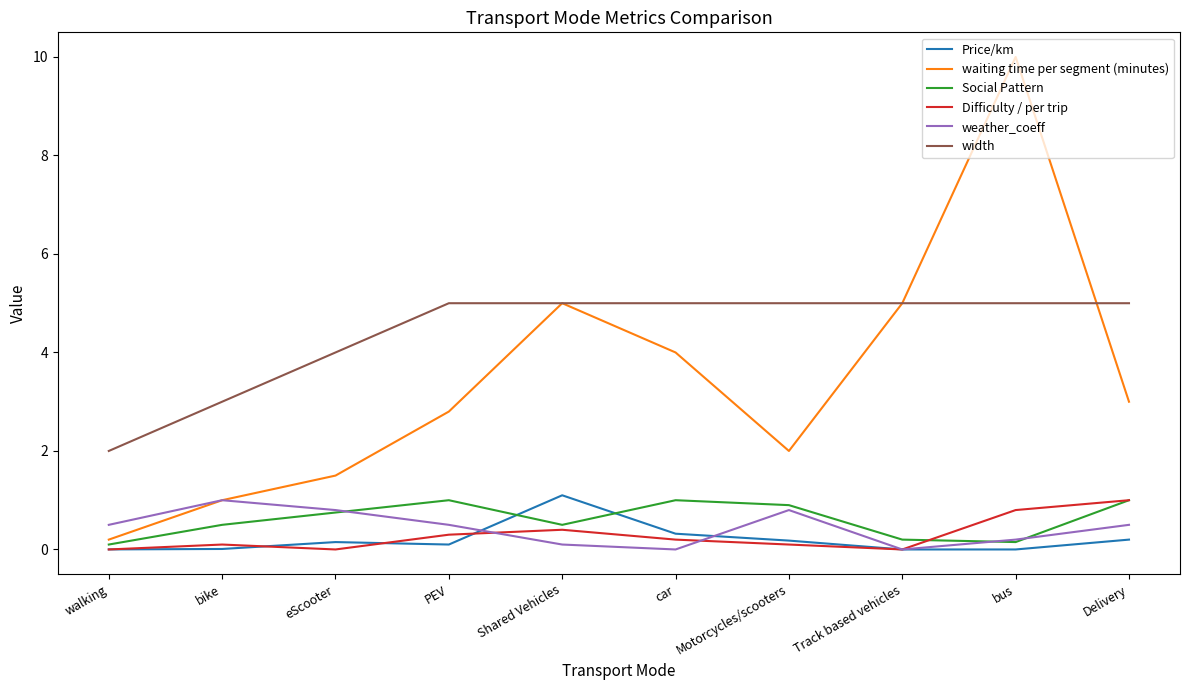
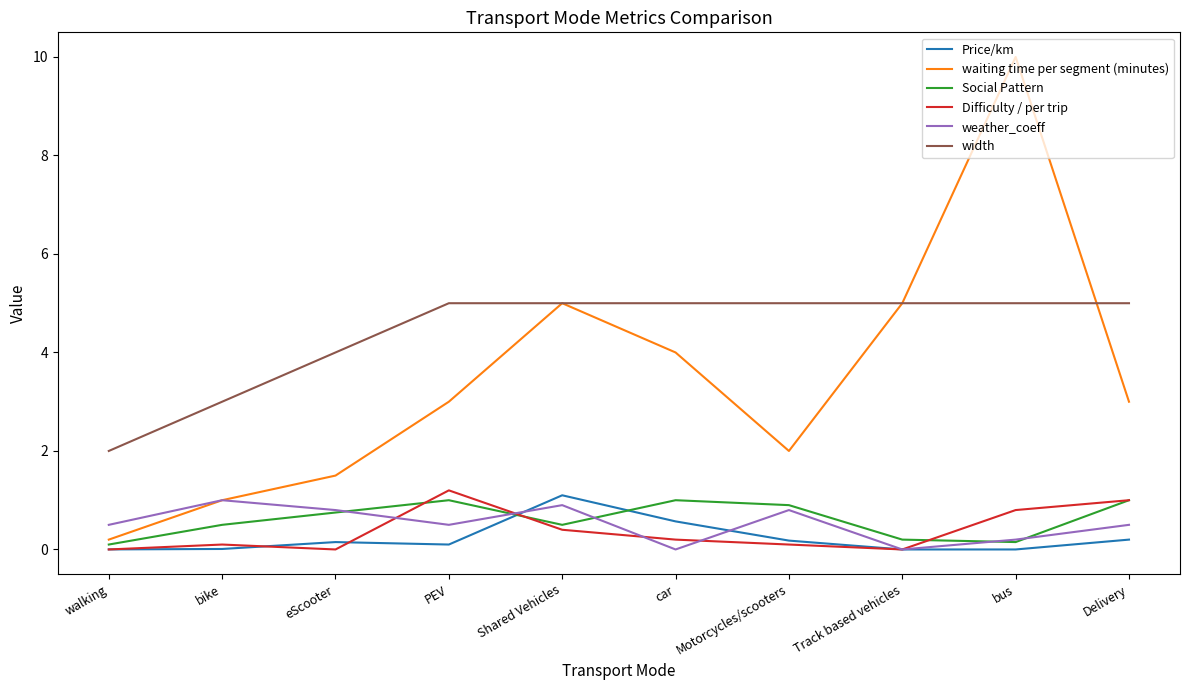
waiting time per segment (minutes), PEV: 2.8 -> 3.0
Difficulty / per trip, PEV: 0.3 -> 1.2
weather_coeff, Shared Vehicles: 0.1 -> 0.9
Price/km, car: 0.3 -> 0.6
